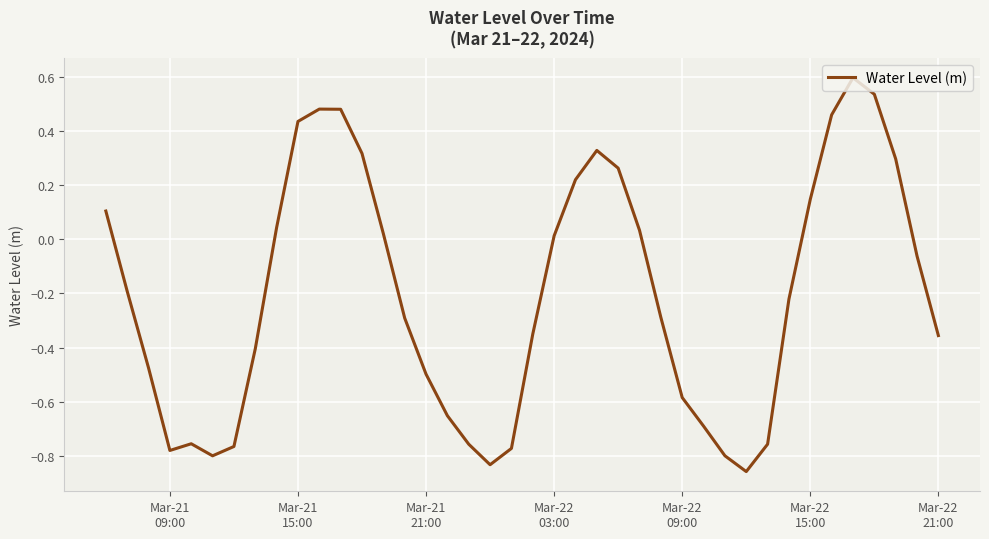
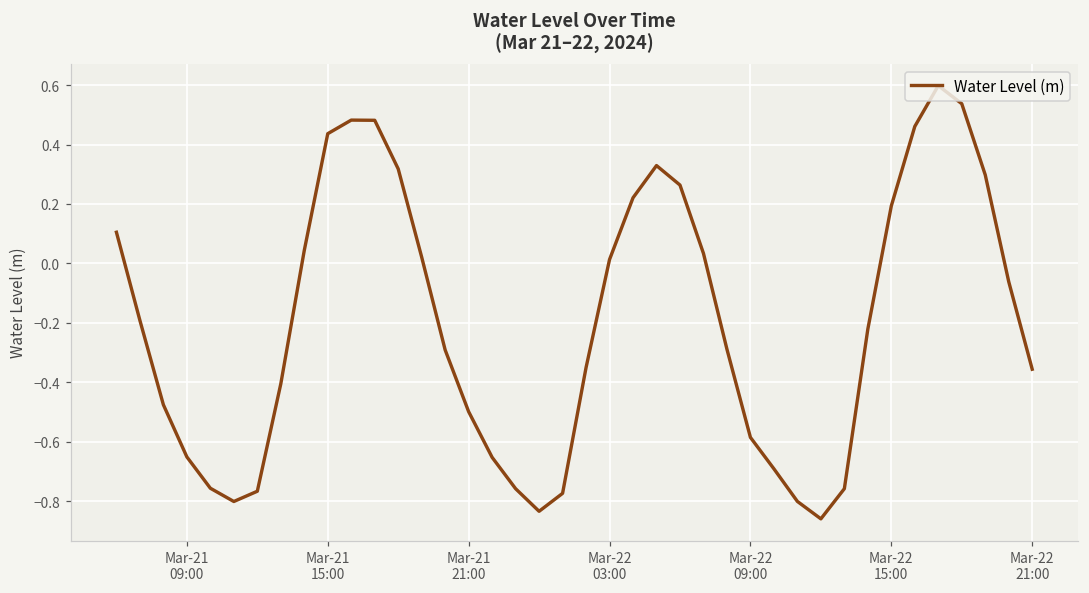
Mar-21 09:00: -0.78 -> -0.65
Mar-22 15:00: 0.15 -> 0.19
